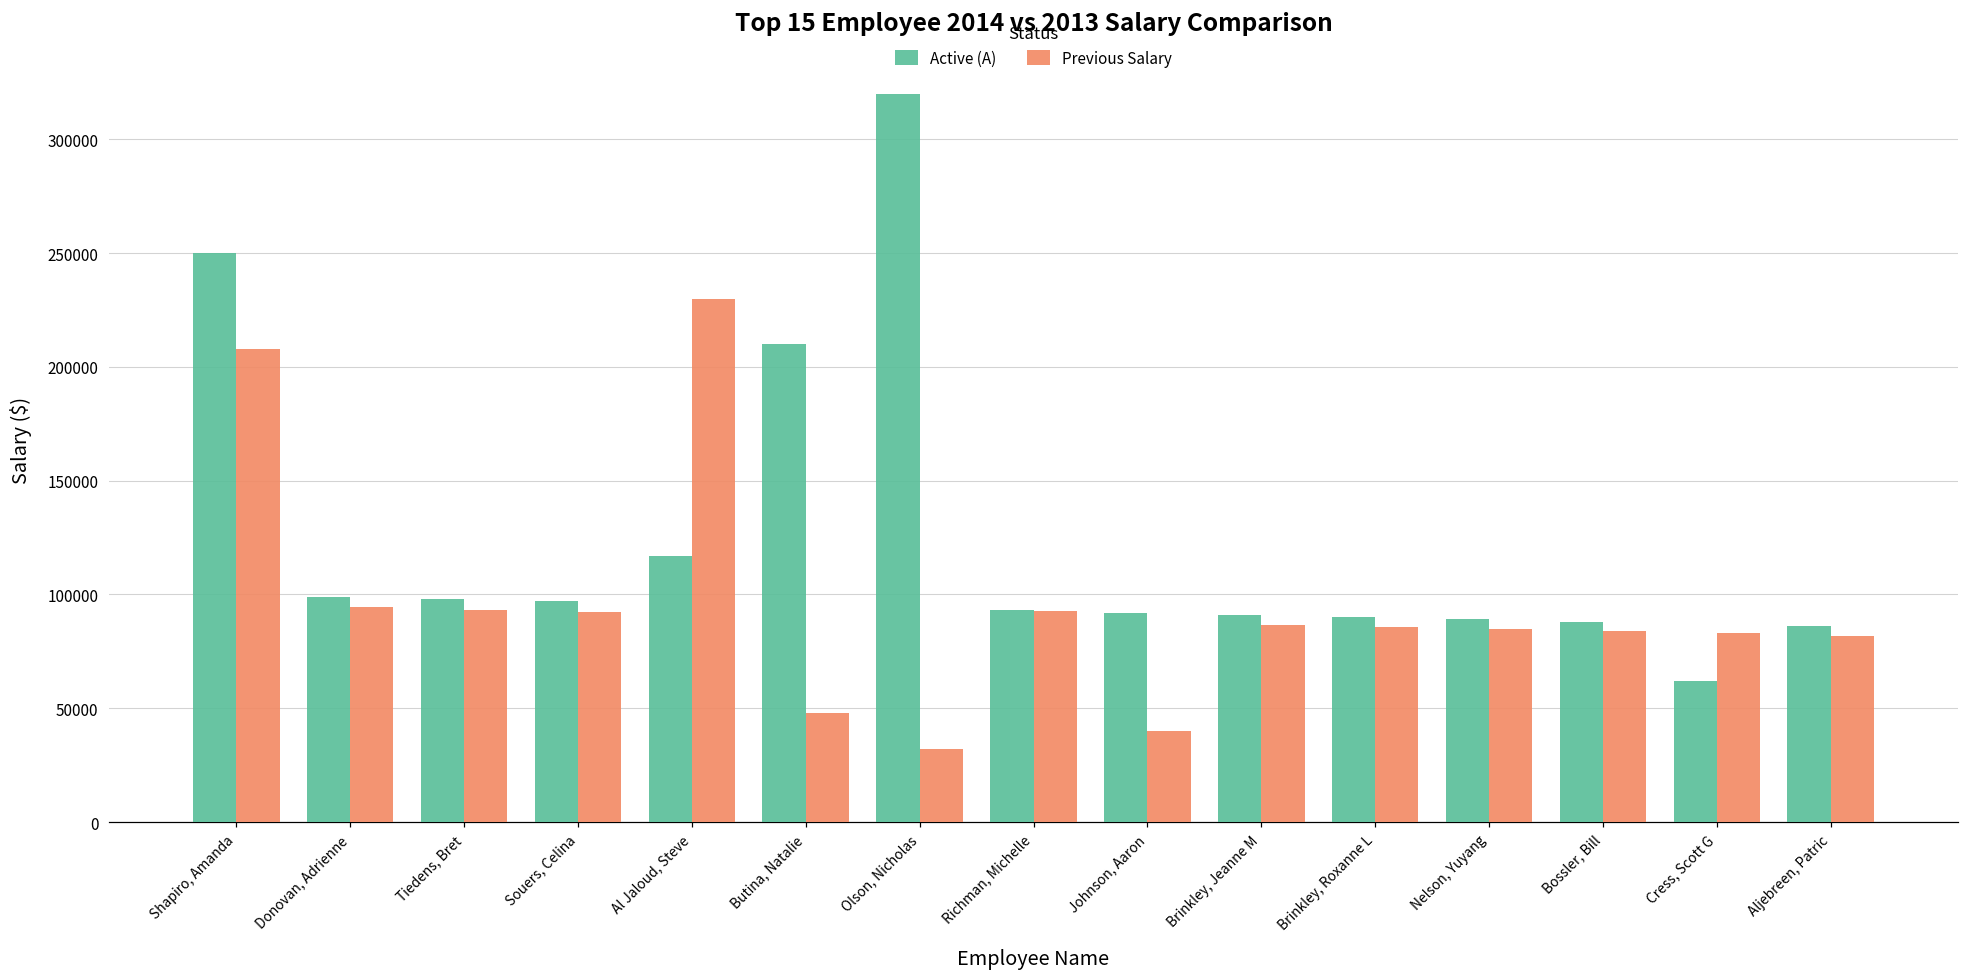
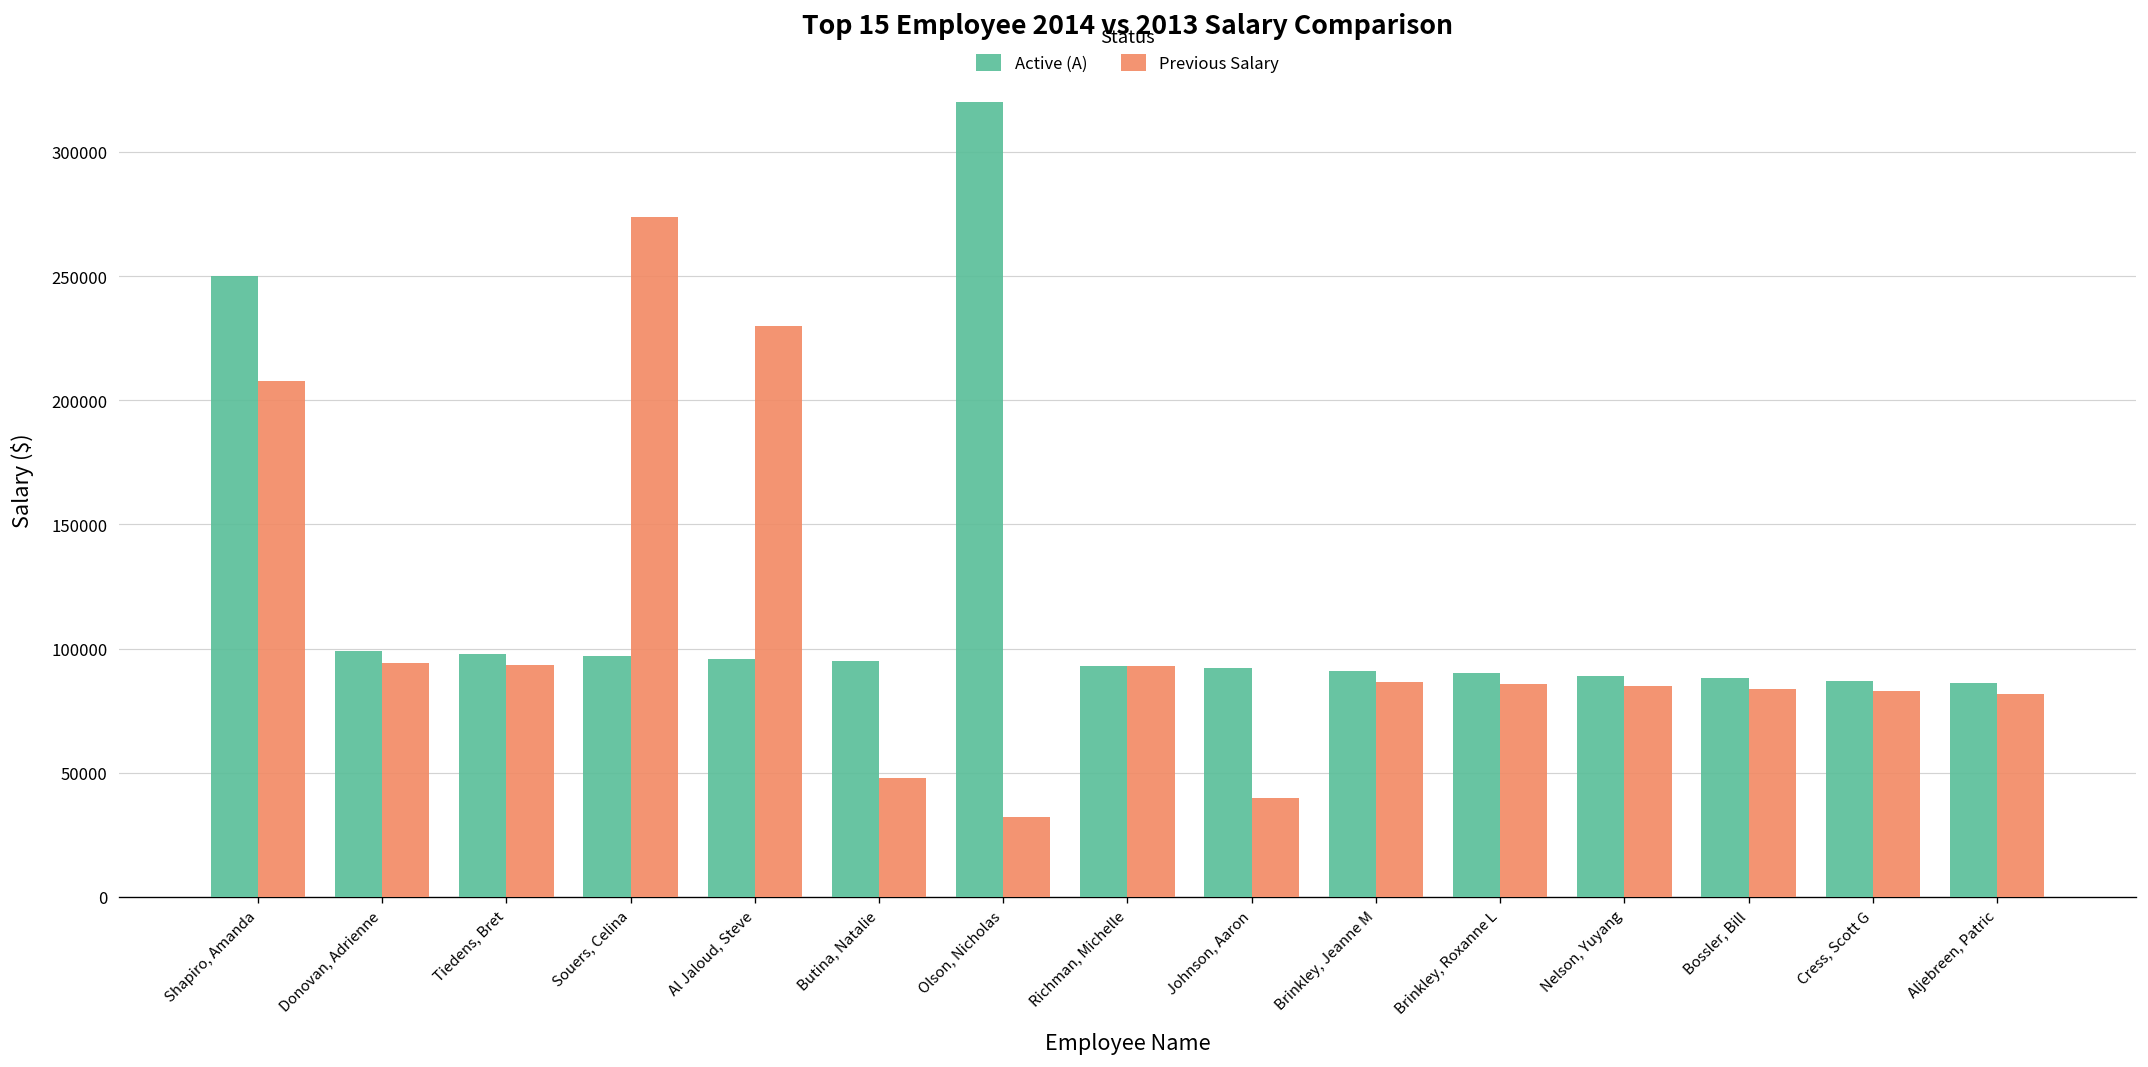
Previous Salary, Souers, Celina: 92000 -> 274000
Active (A), Al Jaloud, Steve: 117000 -> 96000
Active (A), Butina, Natalie: 210000 -> 95000
Active (A), Cress, Scott G: 62000 -> 87000
